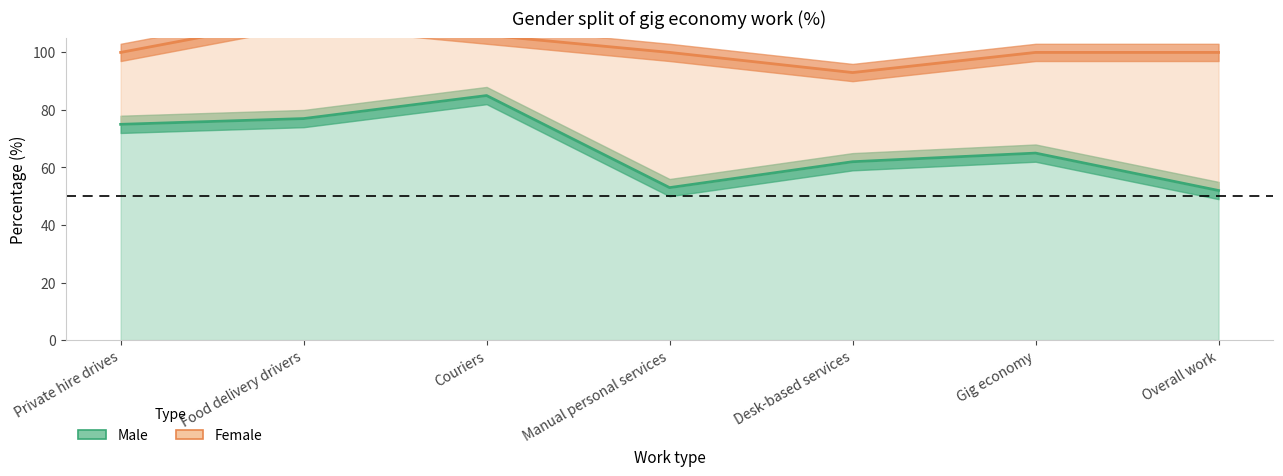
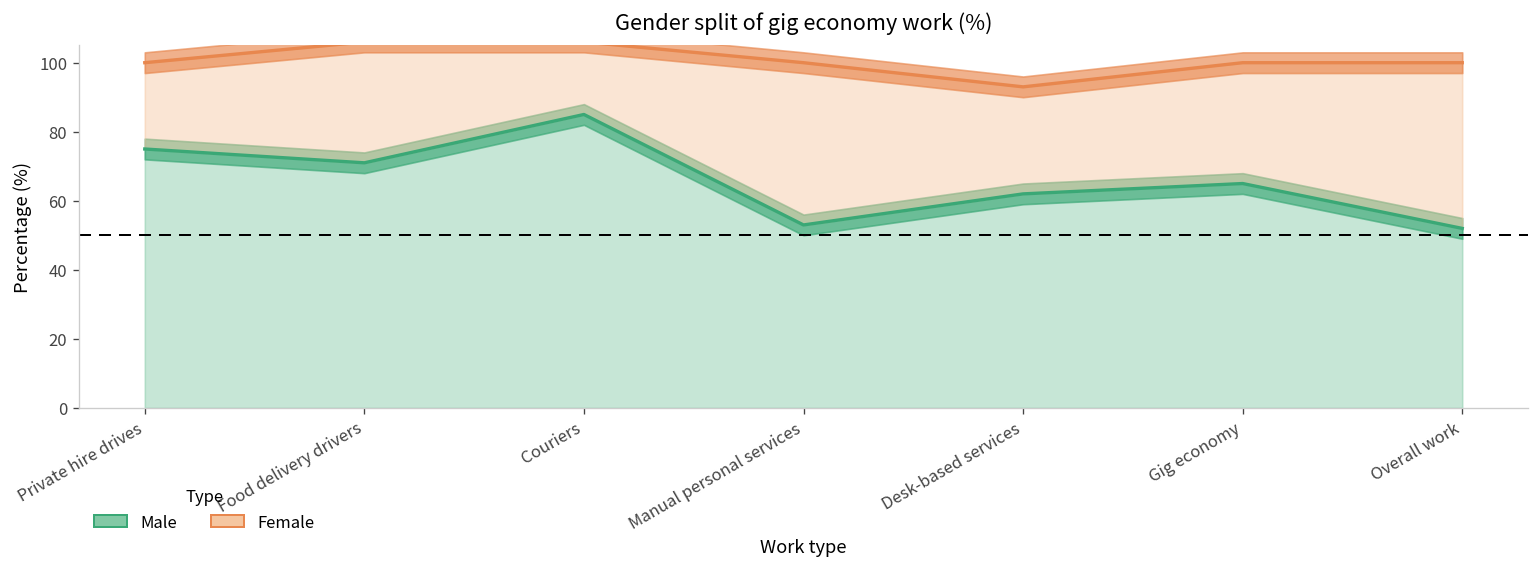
Male, Food delivery drivers: 77 -> 71
